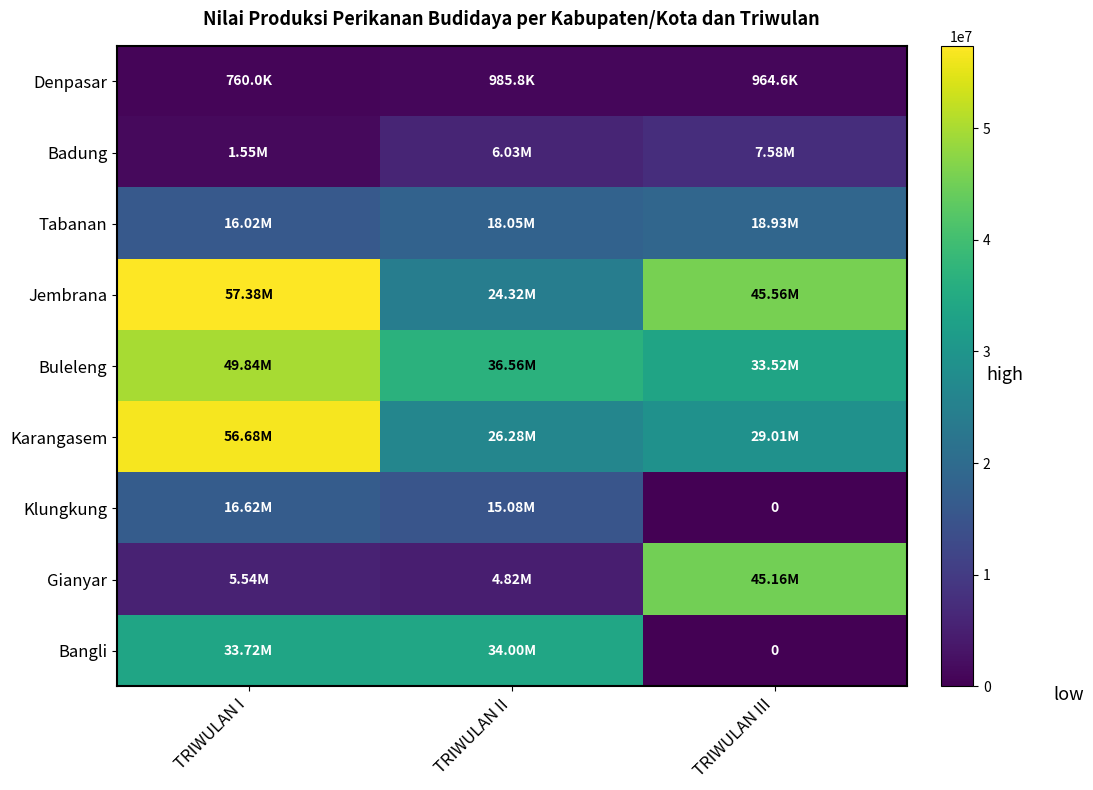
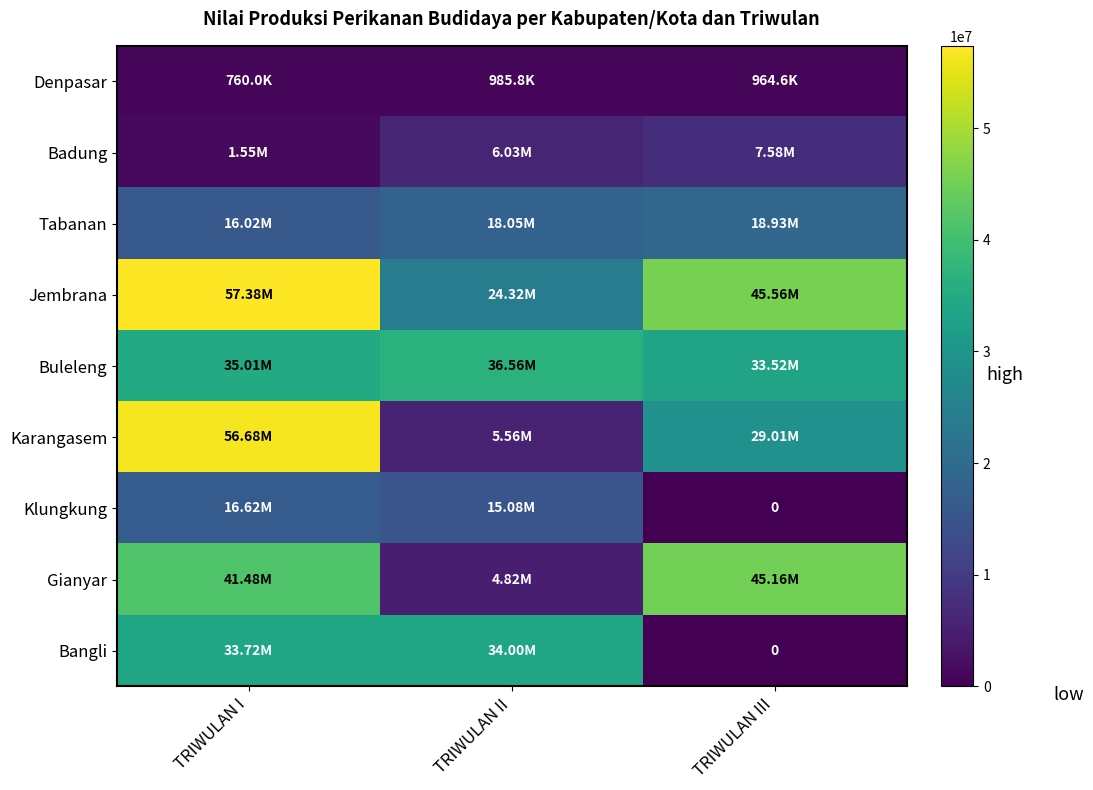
Buleleng, TRIWULAN I: 49.84M -> 35.01M
Karangasem, TRIWULAN II: 26.28M -> 5.56M
Gianyar, TRIWULAN I: 5.54M -> 41.48M
